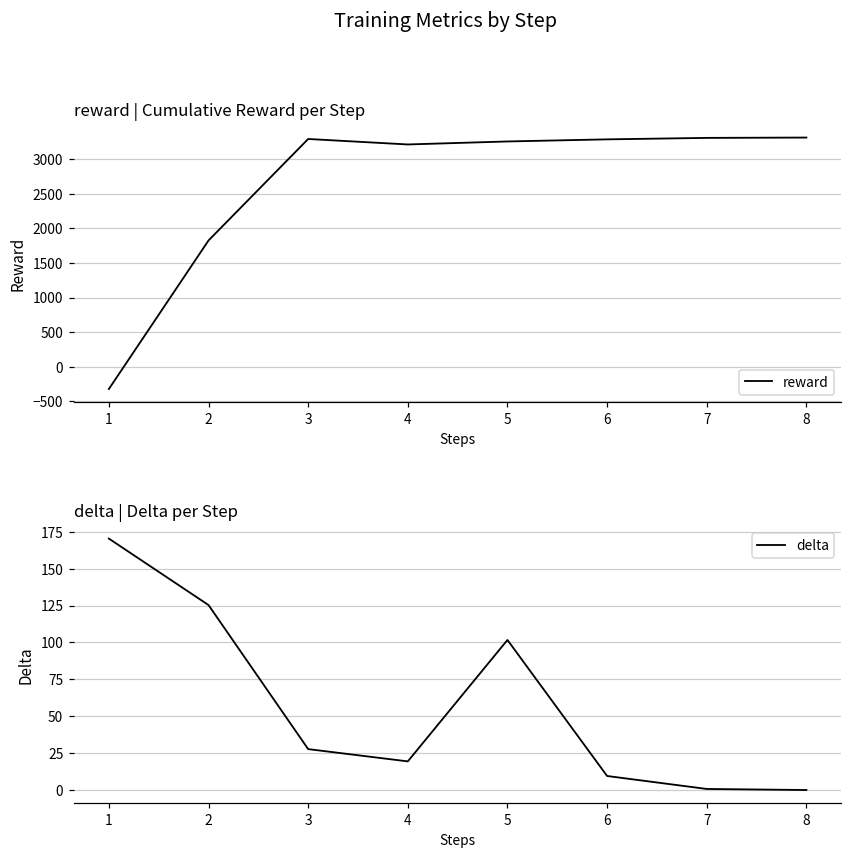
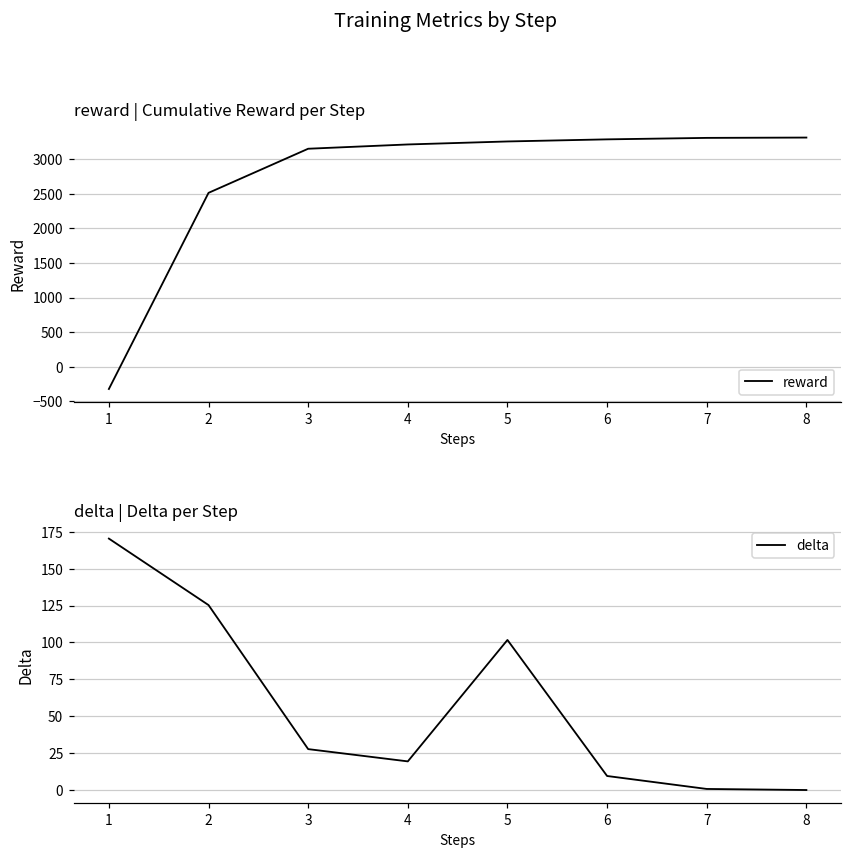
reward | Cumulative Reward per Step, 2: 1800 -> 2500
reward | Cumulative Reward per Step, 3: 3300 -> 3100
